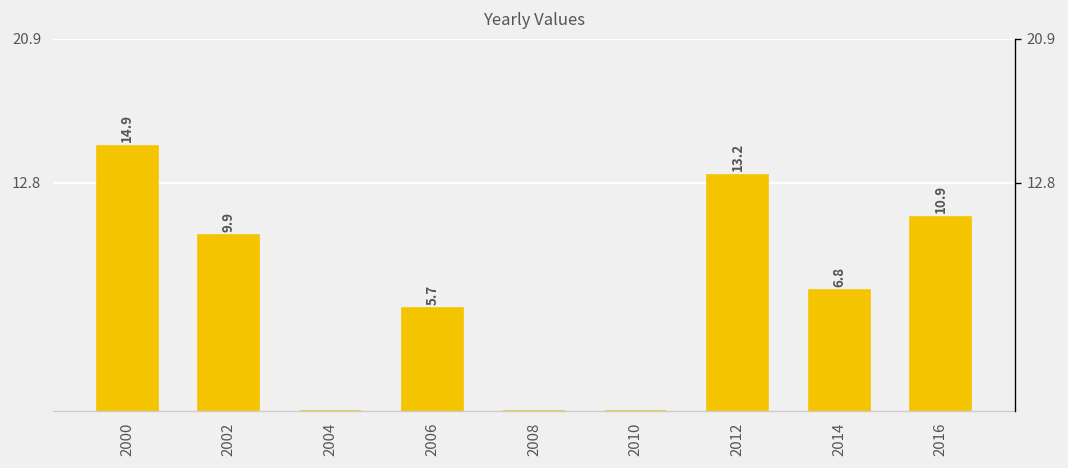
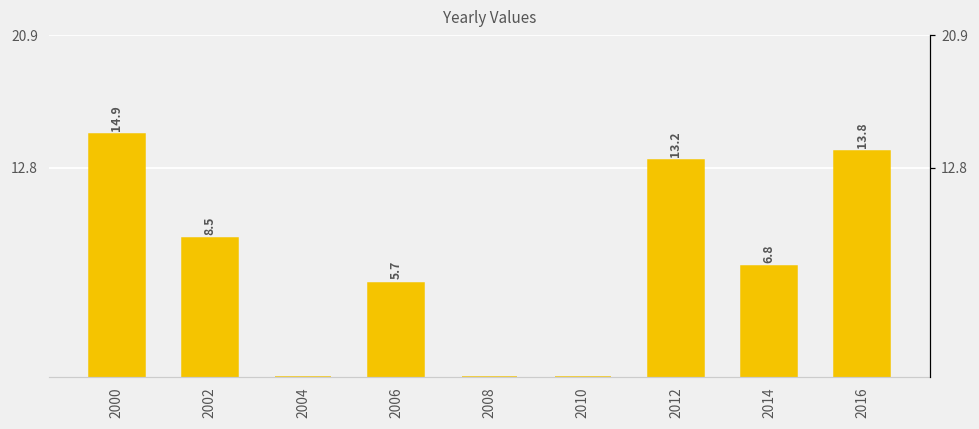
2002: 9.9 -> 8.5
2016: 10.9 -> 13.8
